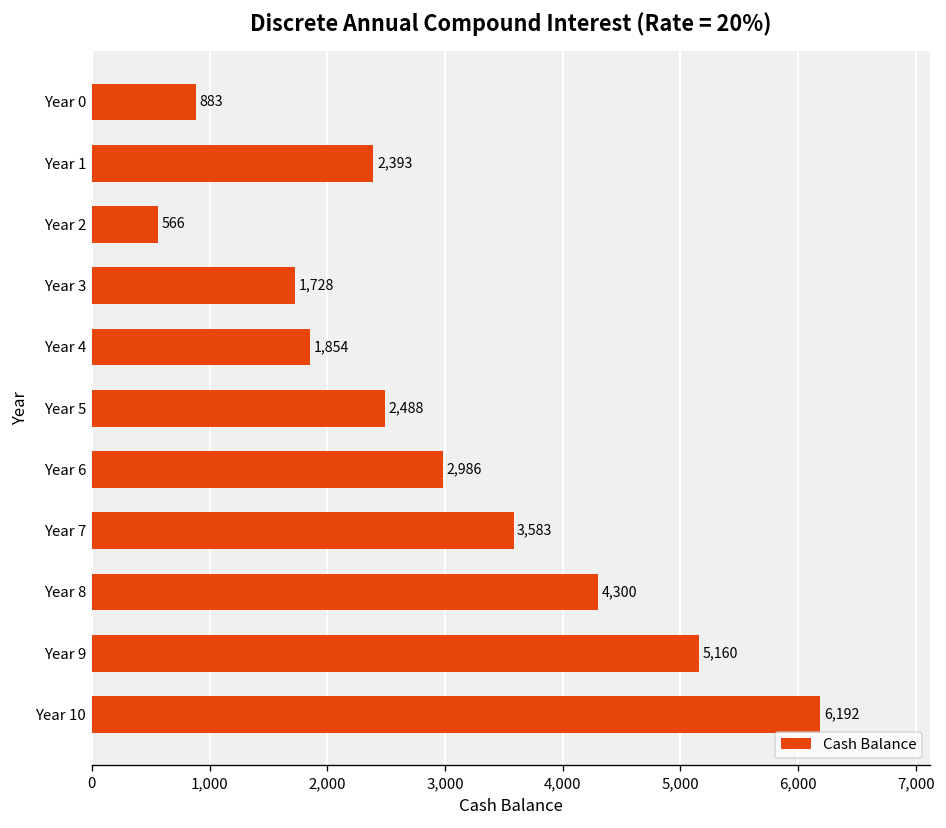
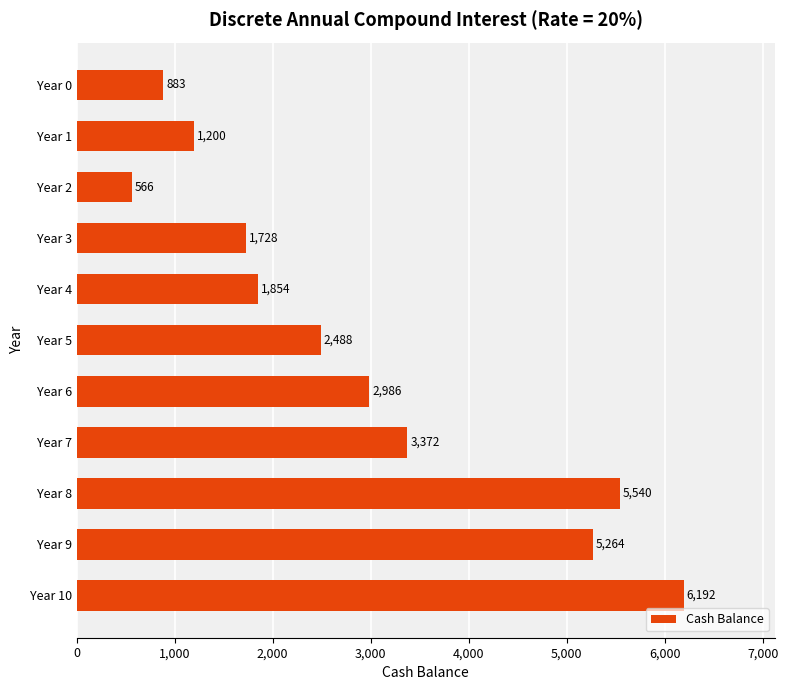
Year 1: 2,393 -> 1,200
Year 7: 3,583 -> 3,372
Year 8: 4,300 -> 5,540
Year 9: 5,160 -> 5,264
